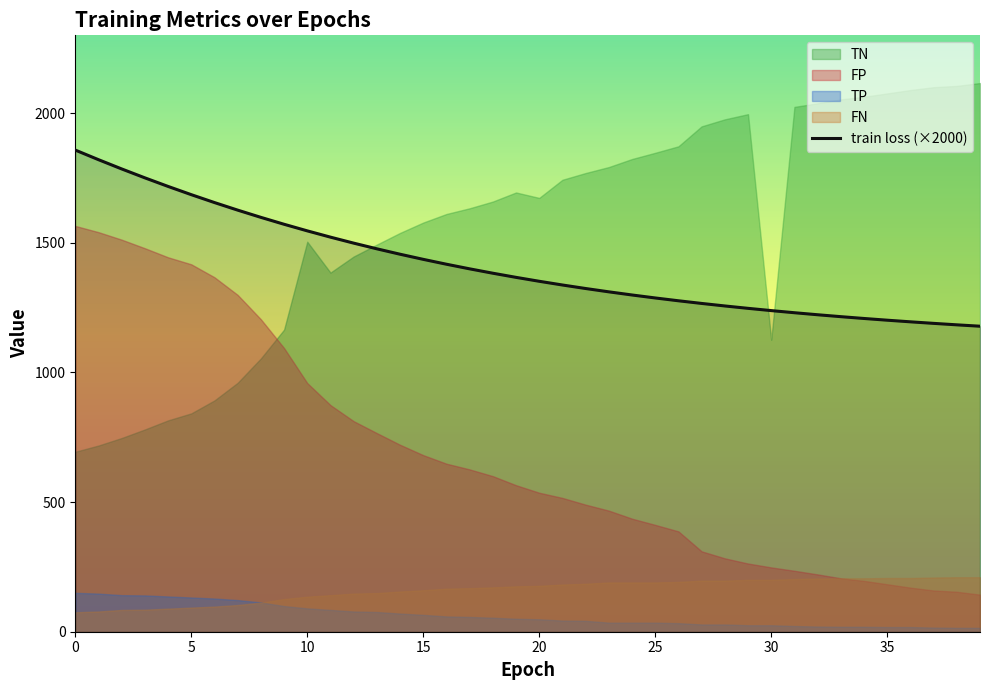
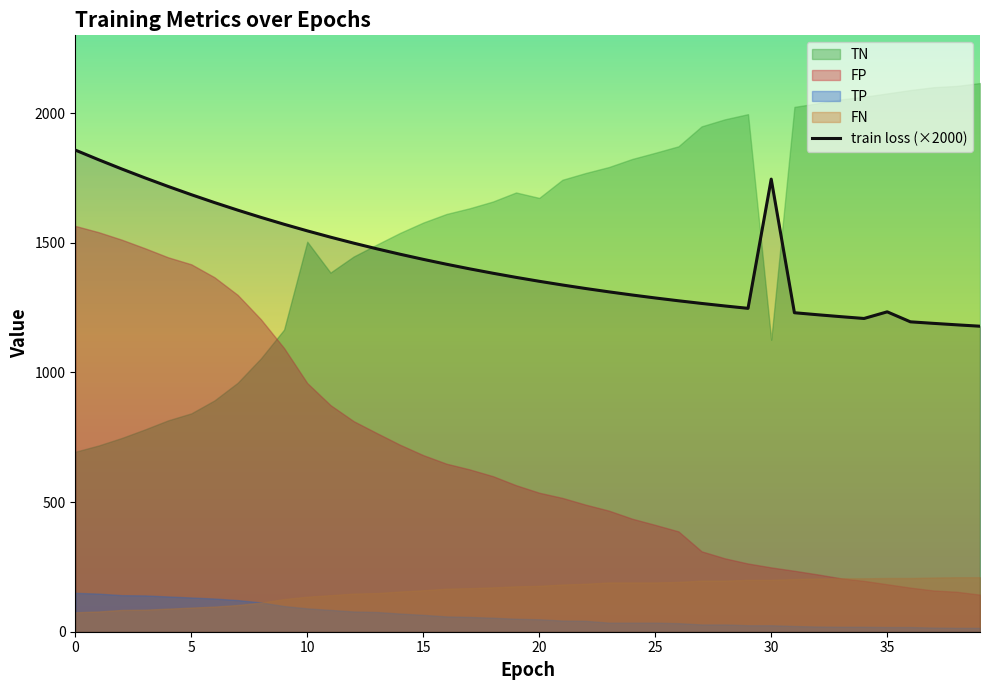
train loss (×2000), 30: 1240 -> 1750
train loss (×2000), 35: 1200 -> 1230
